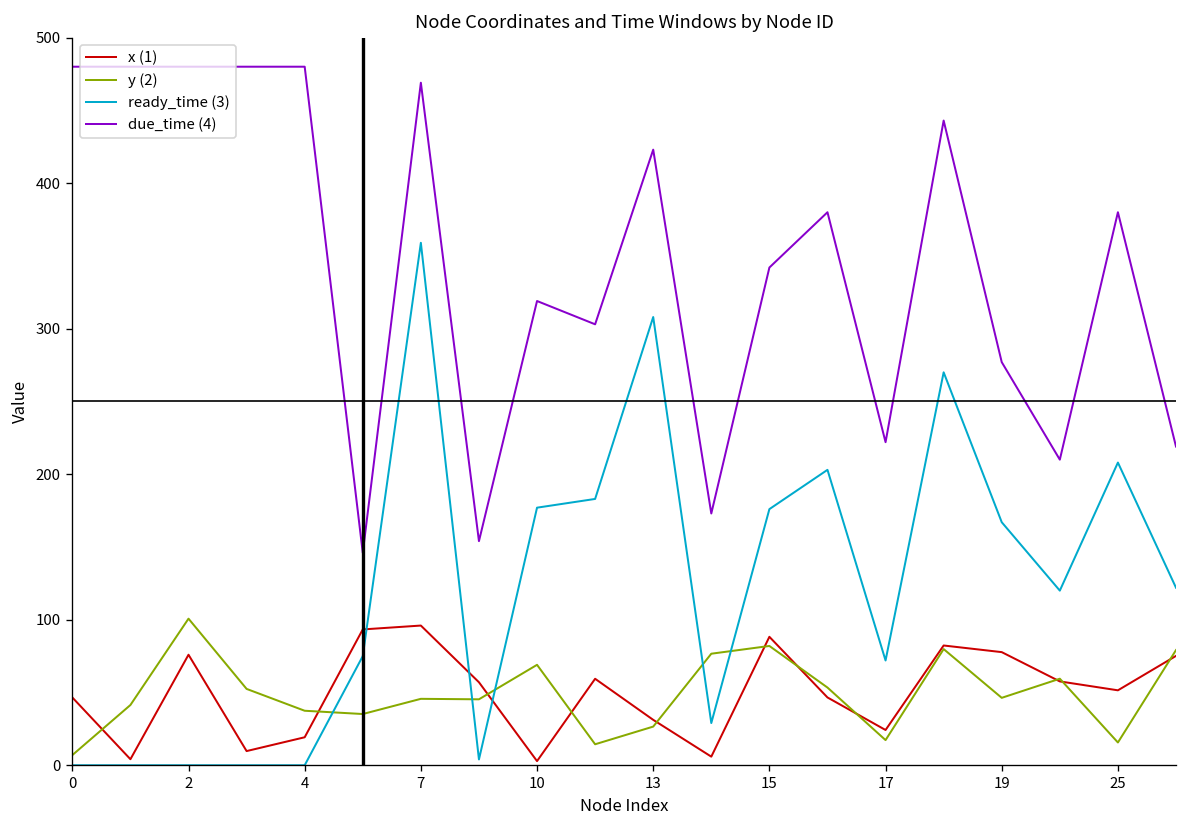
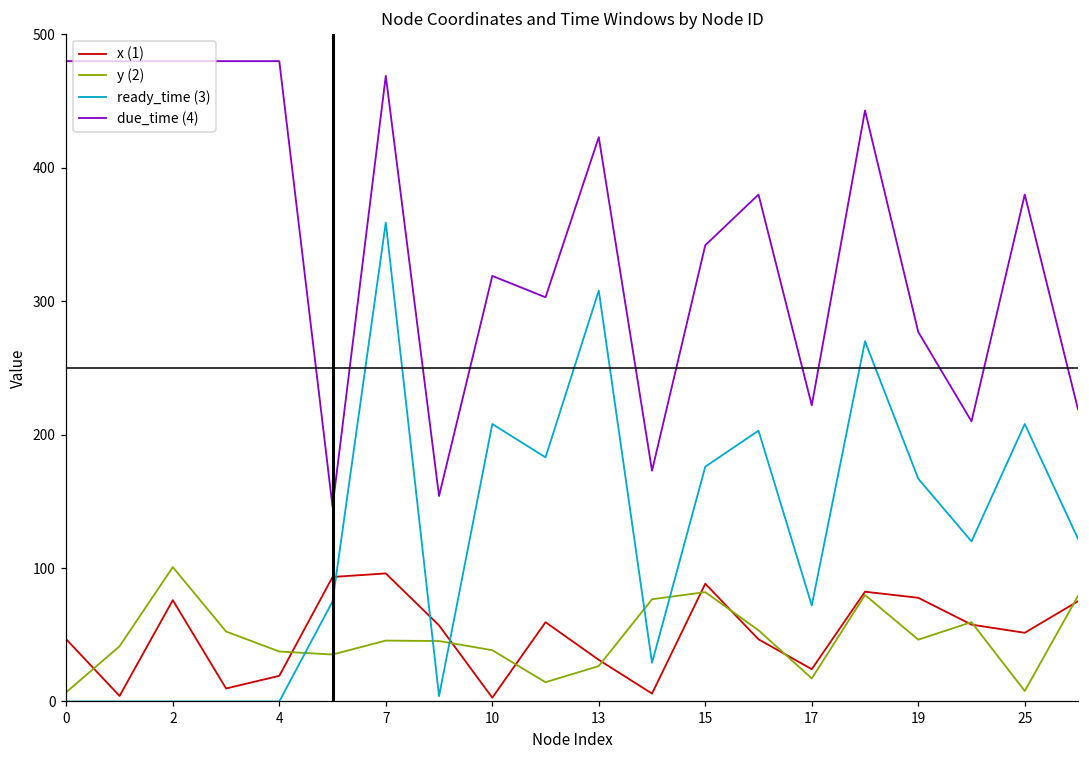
y (2), 10: 69 -> 38
ready_time (3), 10: 177 -> 208
y (2), 25: 16 -> 8
